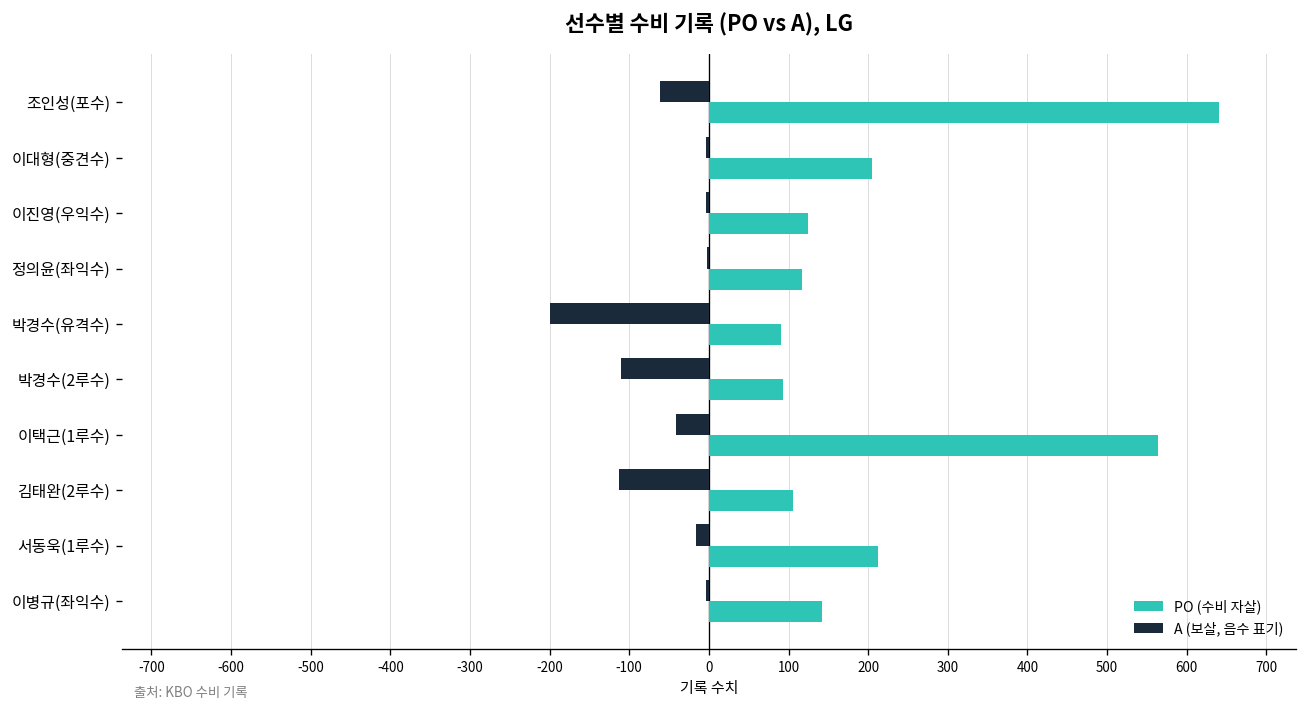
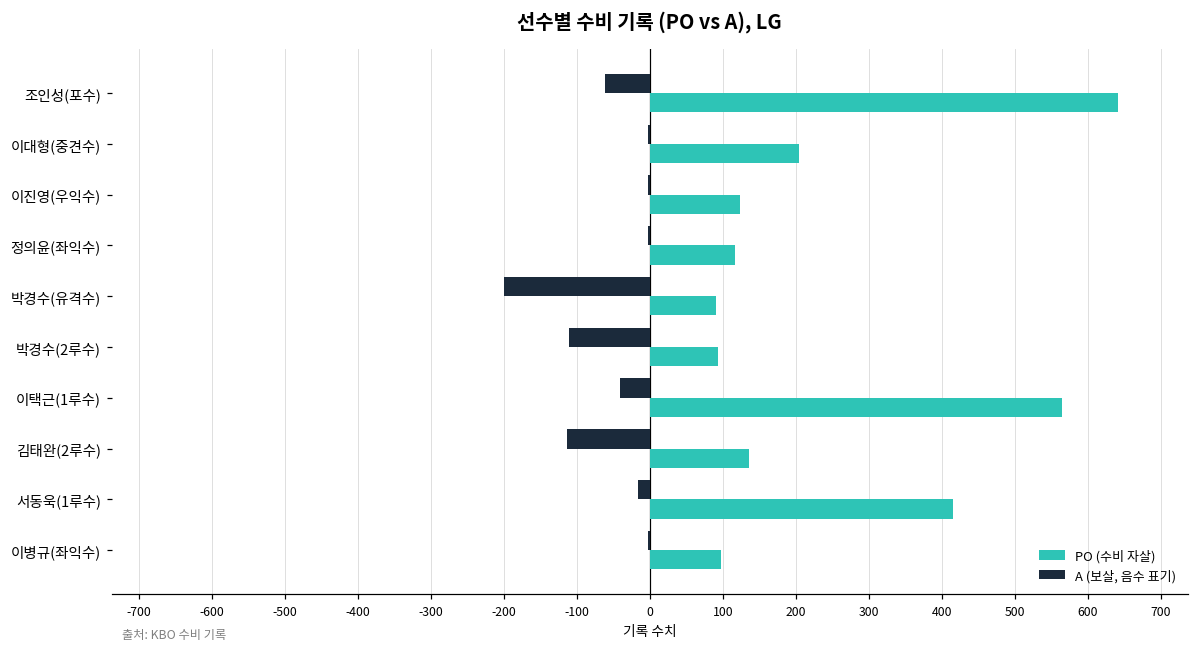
PO (수비 자살), 김태완(2루수): 110 -> 140
PO (수비 자살), 서동욱(1루수): 210 -> 420
PO (수비 자살), 이병규(좌익수): 140 -> 100
